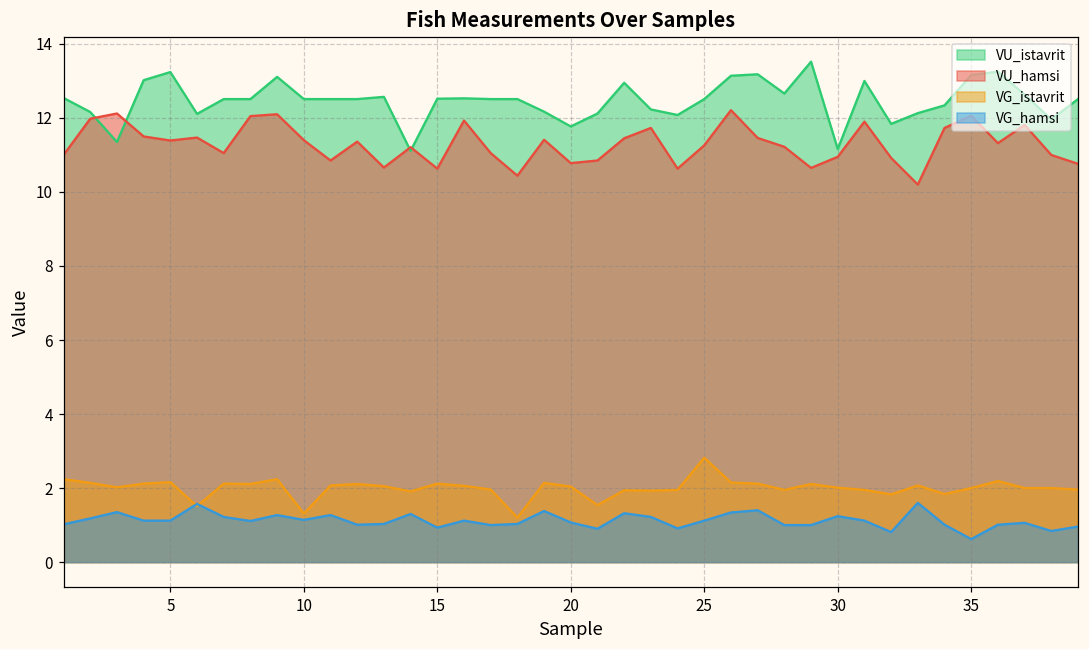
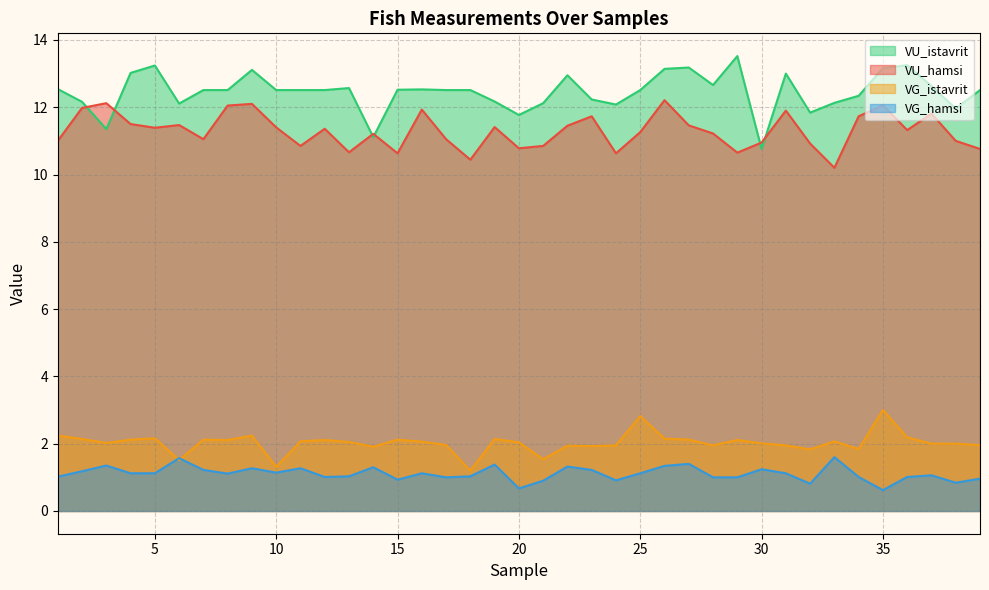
VG_hamsi, 20: 1.1 -> 0.7
VU_istavrit, 30: 11.2 -> 10.8
VG_istavrit, 35: 2 -> 3
